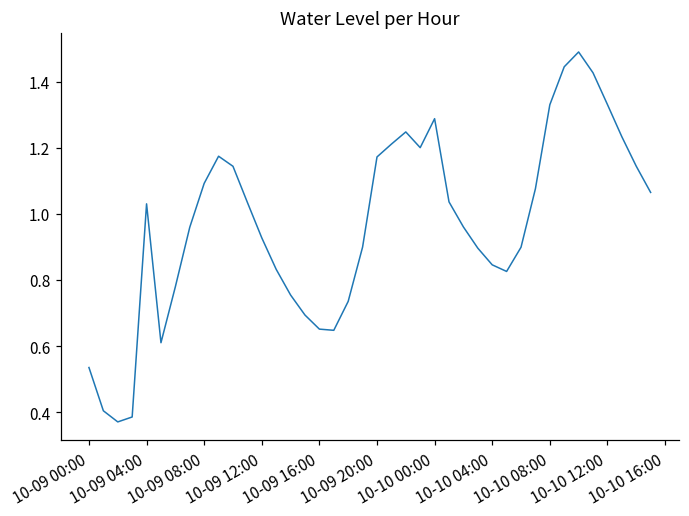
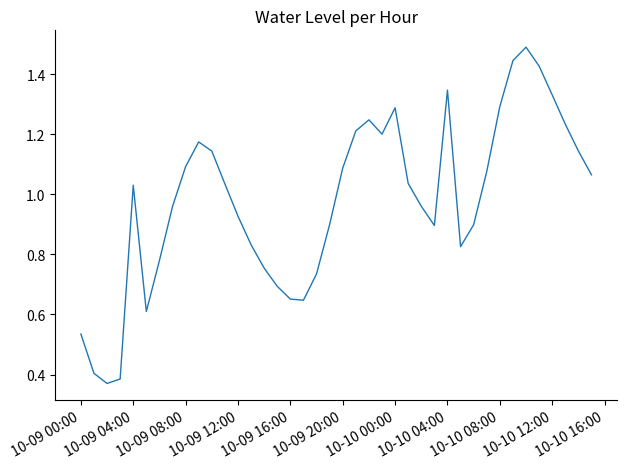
10-09 20:00: 1.17 -> 1.09
10-10 04:00: 0.85 -> 1.35
10-10 08:00: 1.33 -> 1.29
